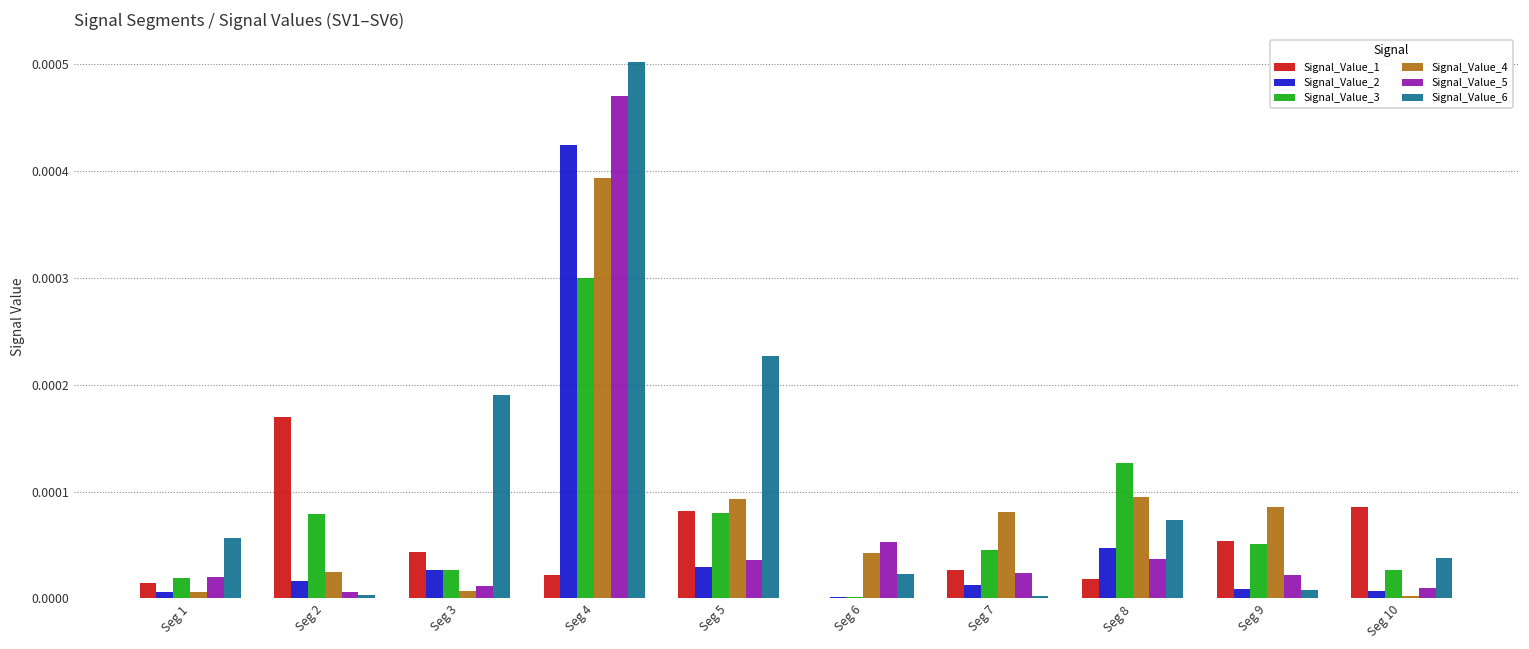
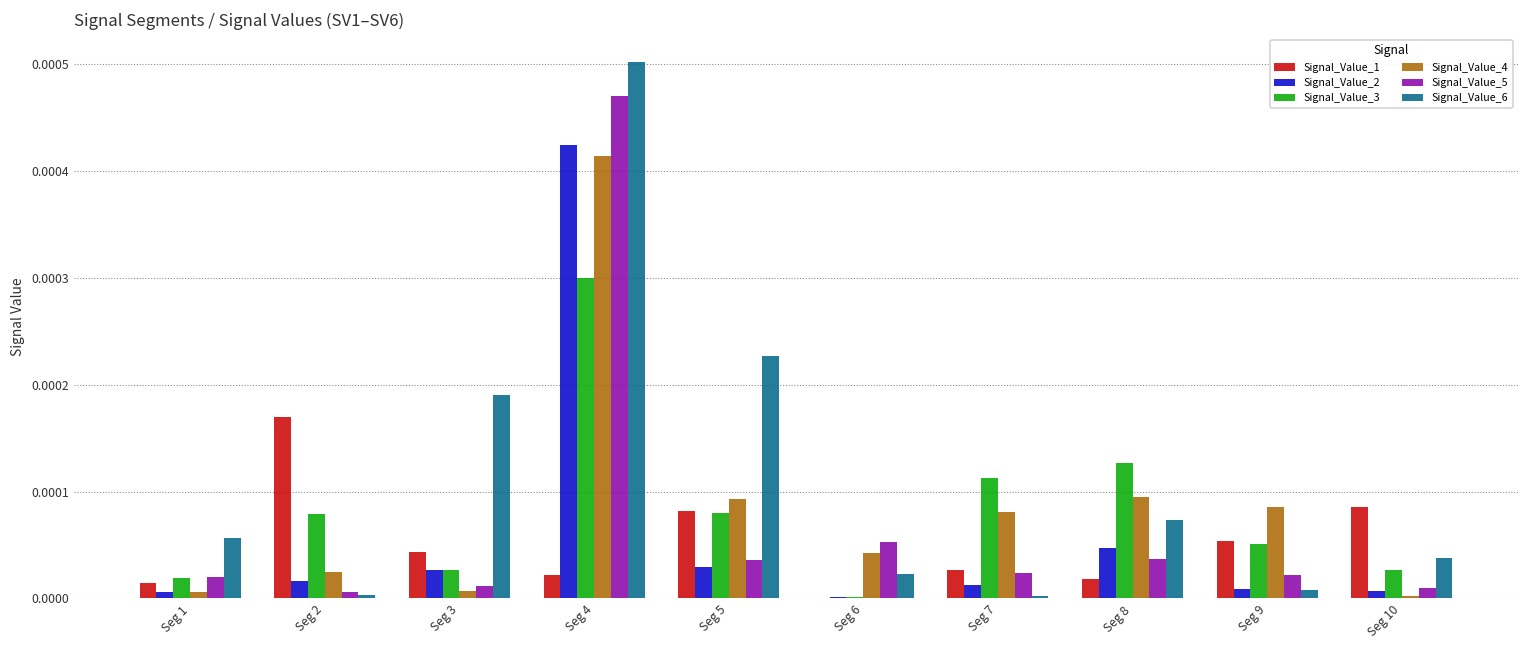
Signal_Value_4, Seg 4: 0.00039 -> 0.00041
Signal_Value_3, Seg 7: 0.00005 -> 0.00011
